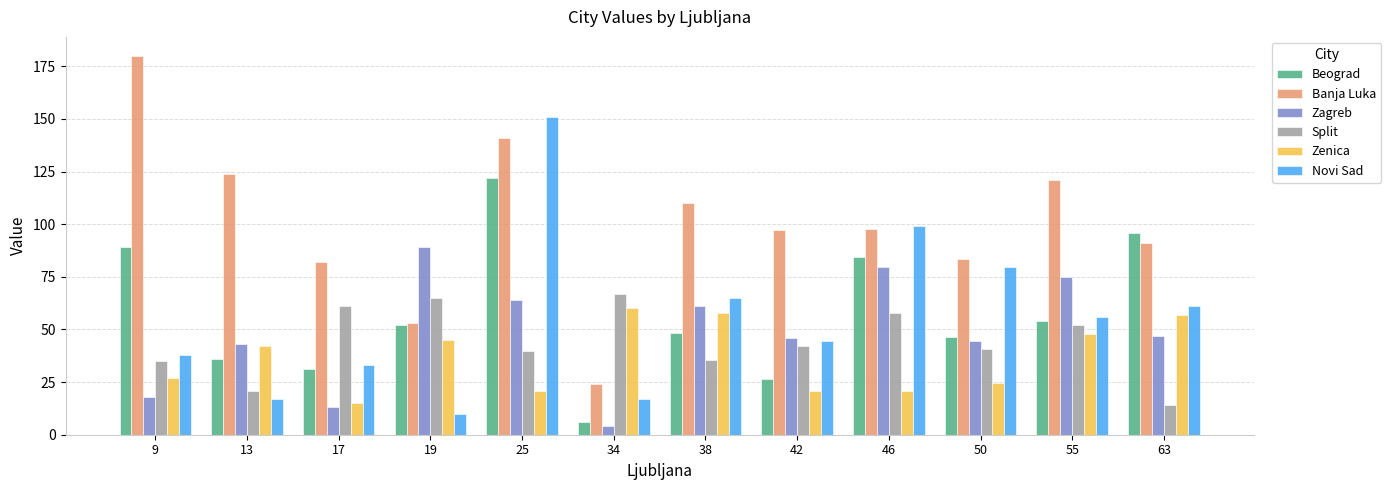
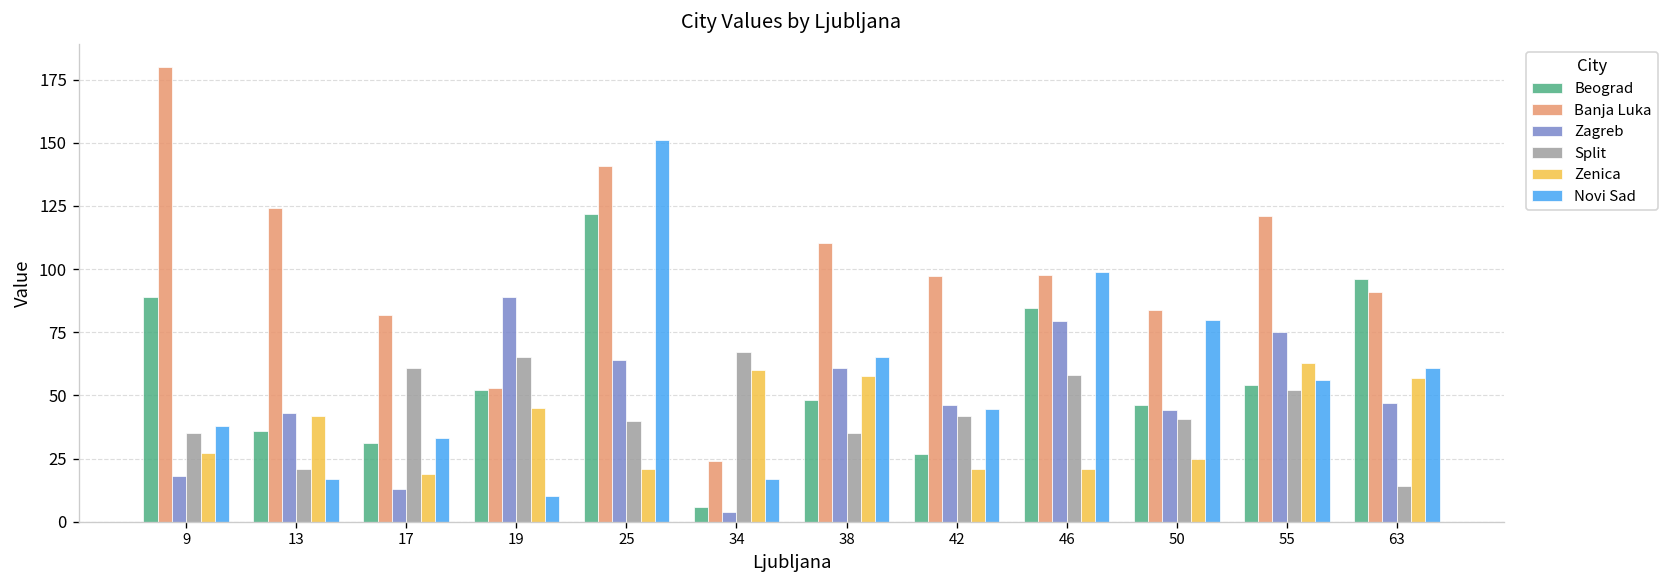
Zenica, 17: 15 -> 19
Zenica, 55: 48 -> 63
